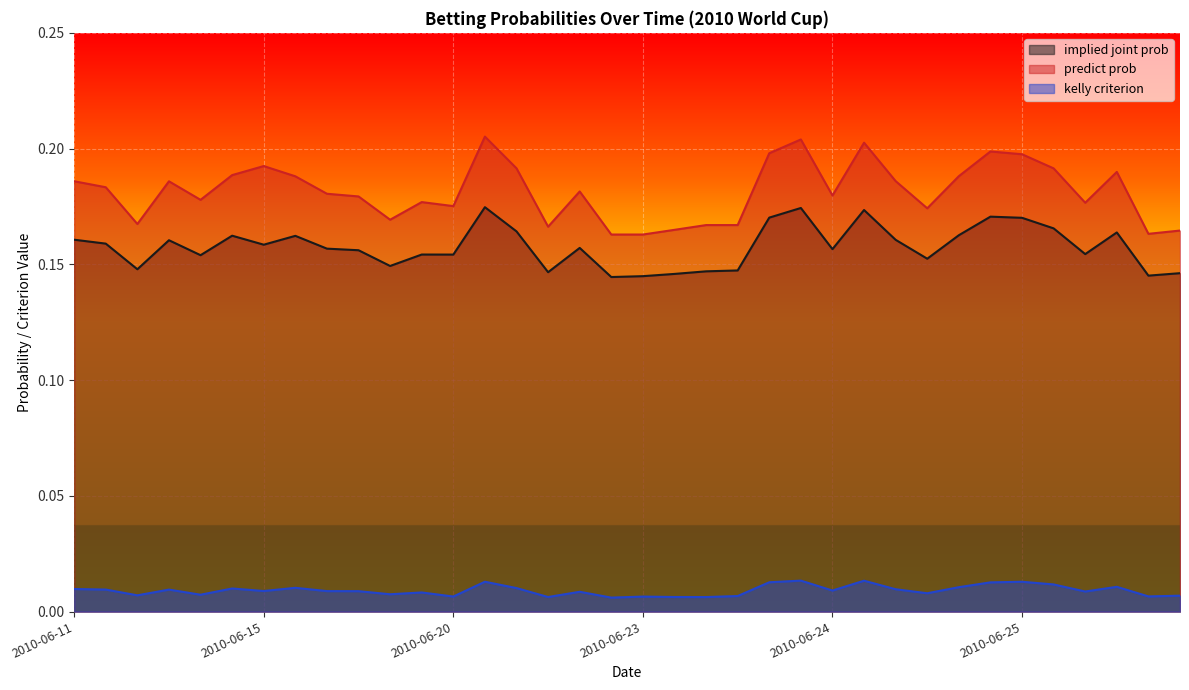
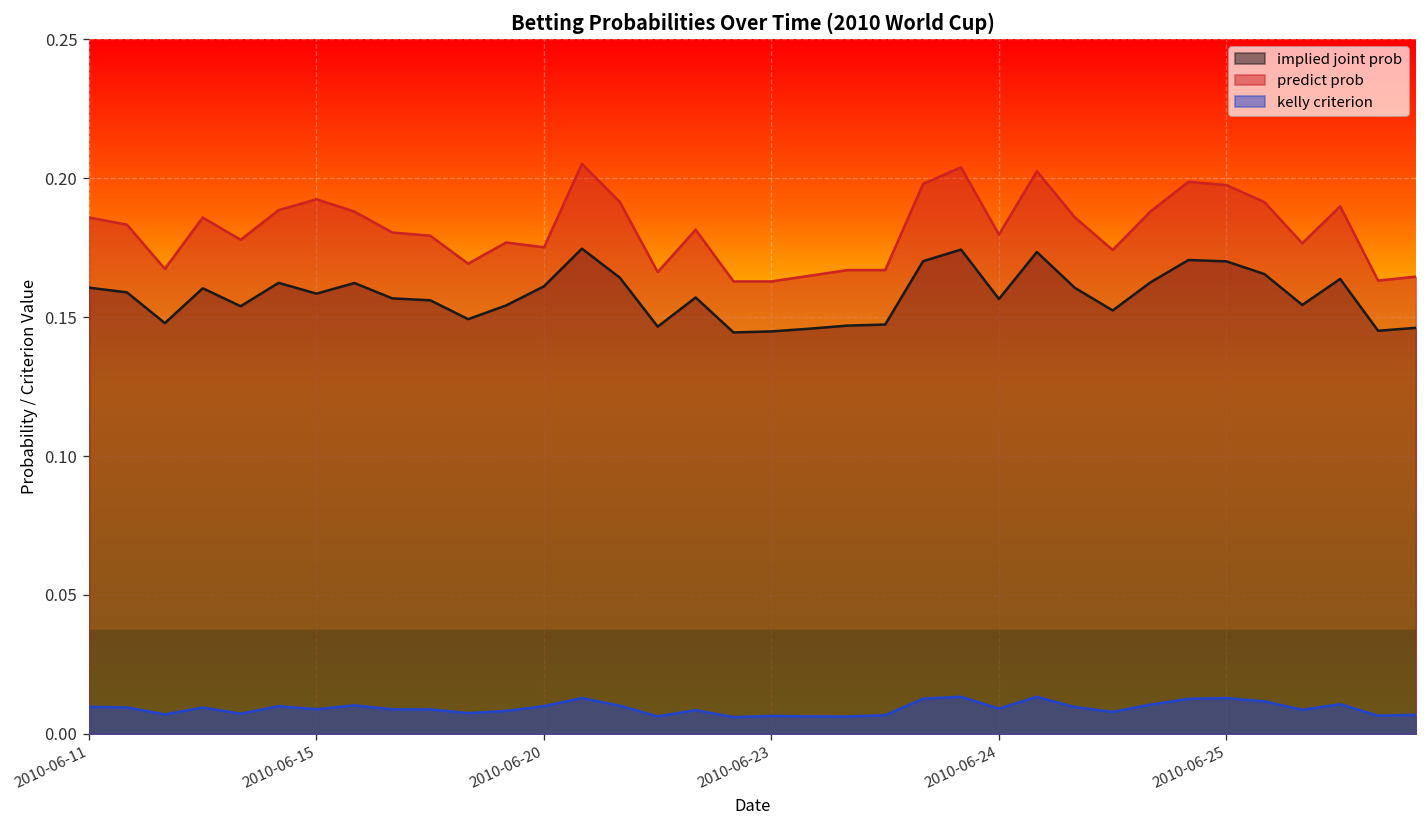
implied joint prob, 2010-06-20: 0.154 -> 0.161
kelly criterion, 2010-06-20: 0.006 -> 0.010
